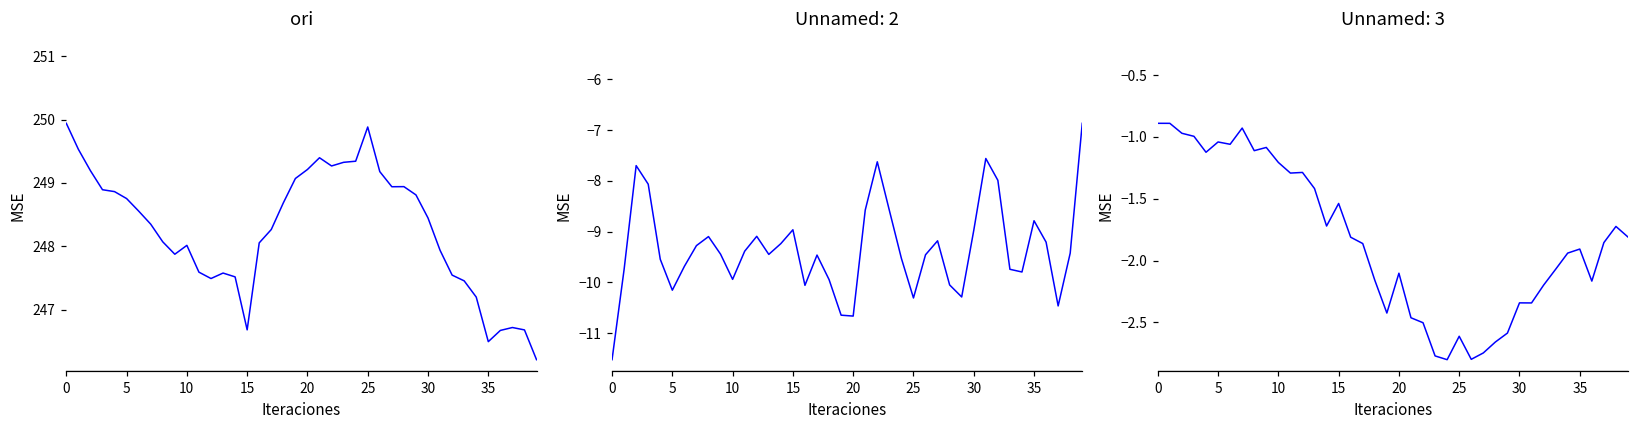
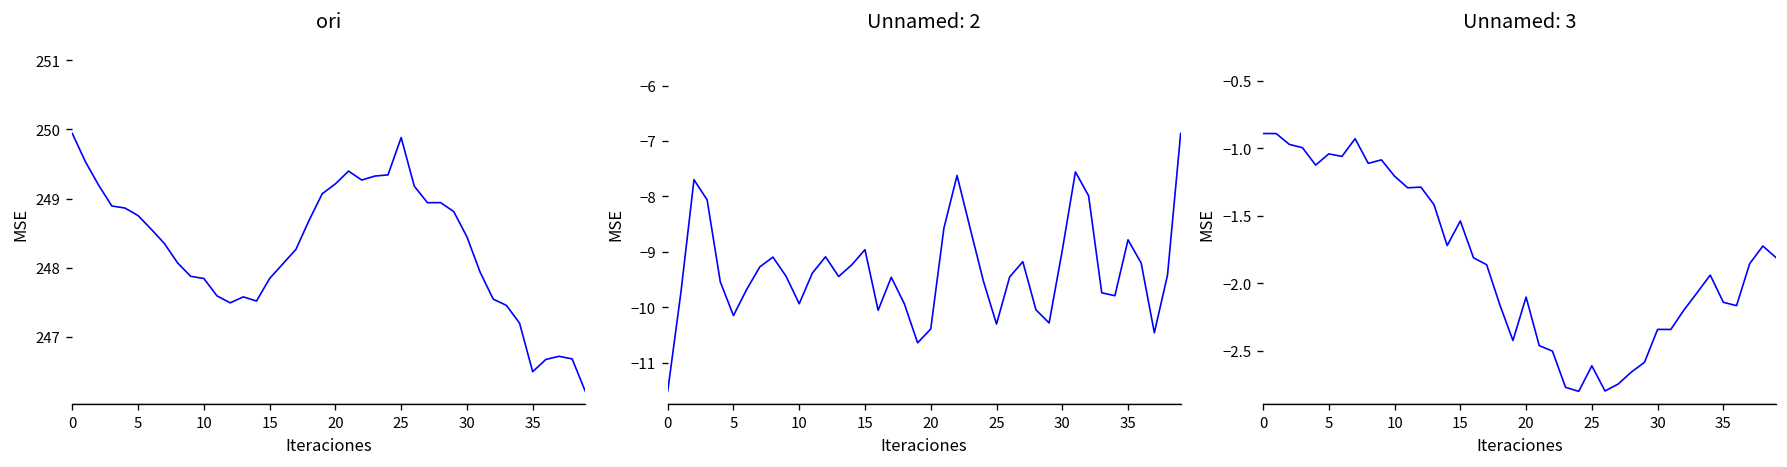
ori, 10: 248.0 -> 247.8
ori, 15: 246.7 -> 247.8
Unnamed: 2, 20: -10.7 -> -10.4
Unnamed: 3, 35: -1.91 -> -2.14
